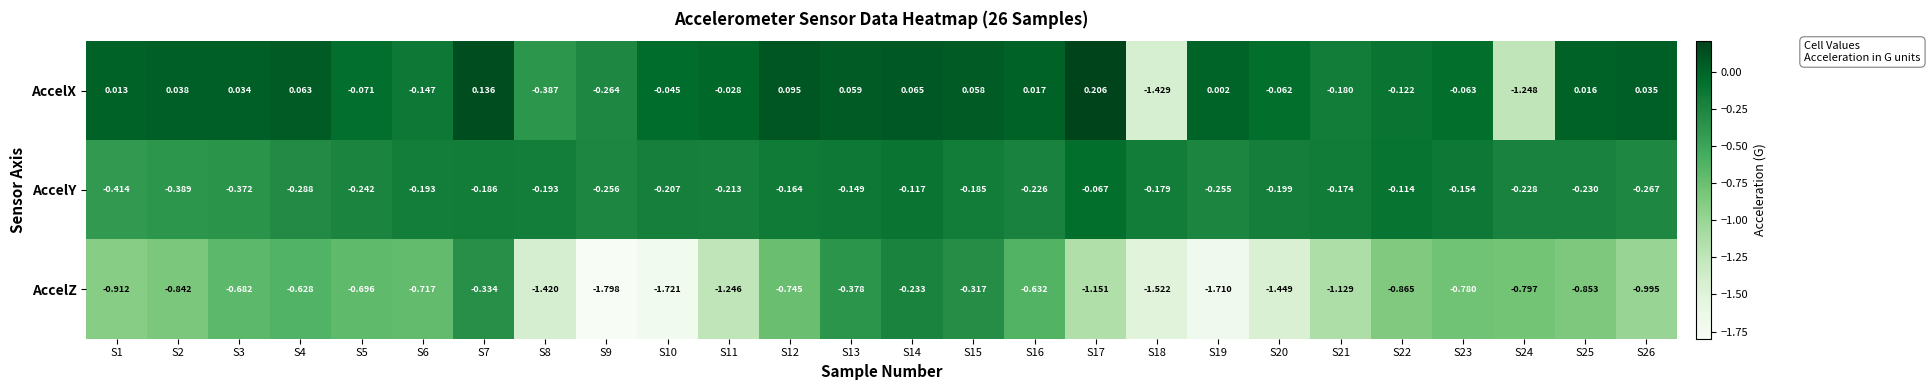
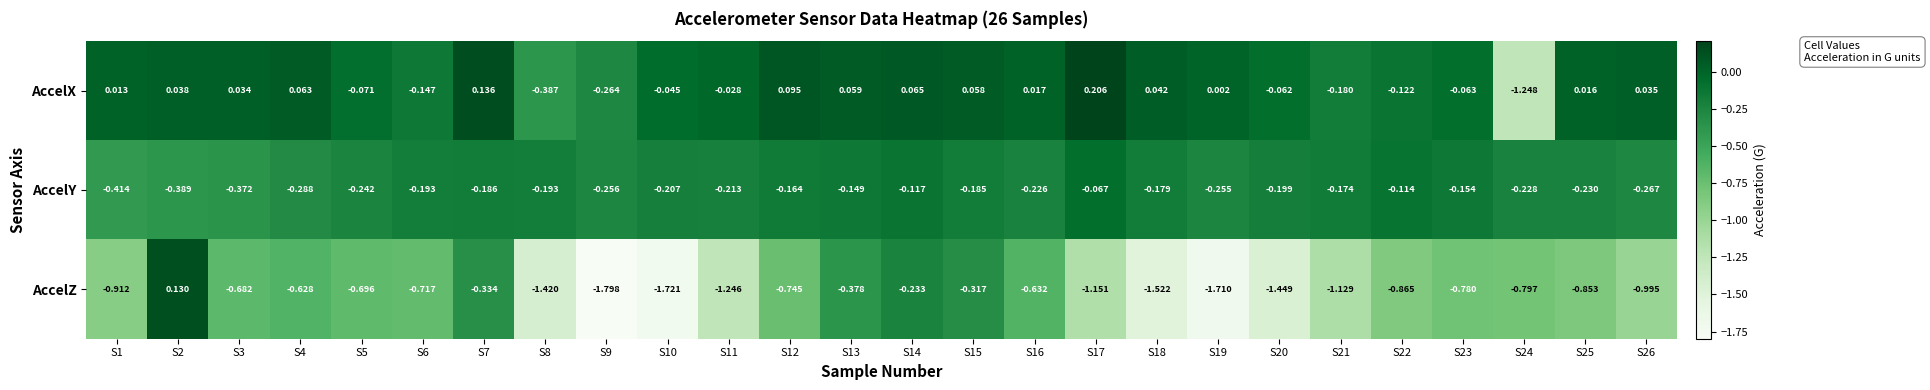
AccelX, S18: -1.429 -> 0.042
AccelZ, S2: -0.842 -> 0.130
